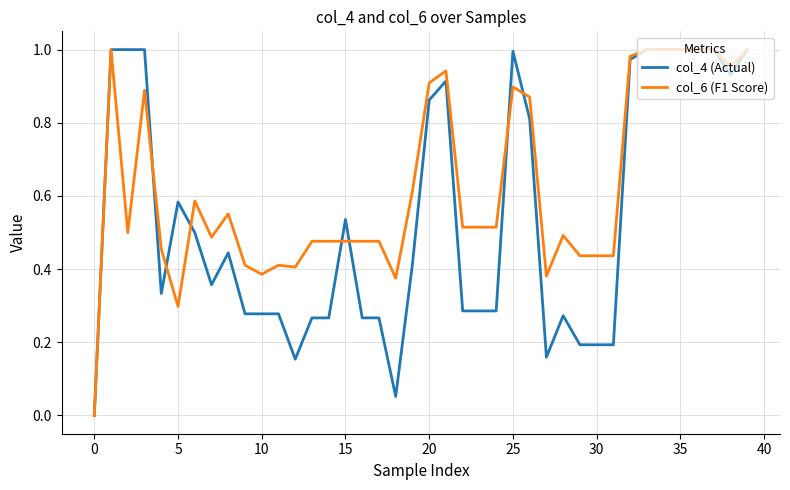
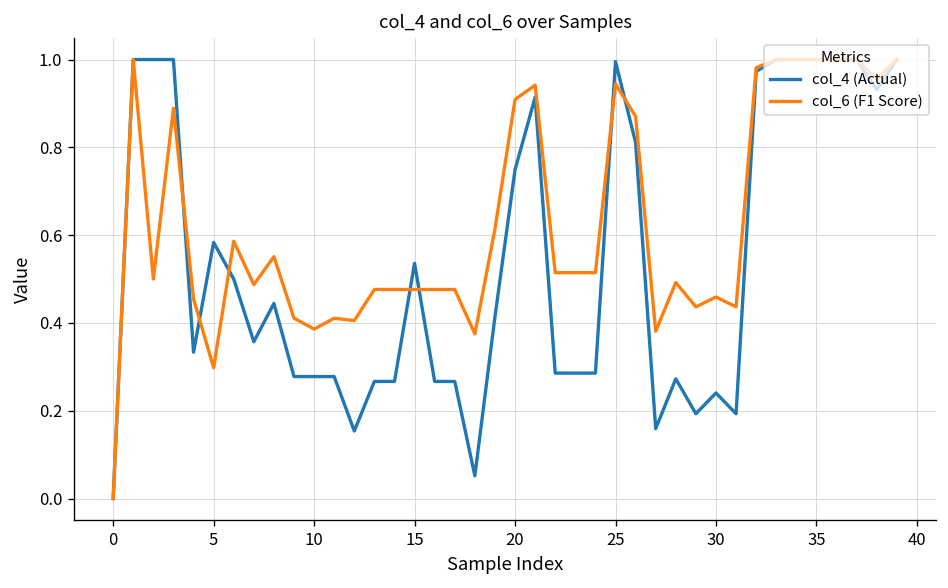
col_4 (Actual), 20: 0.86 -> 0.75
col_6 (F1 Score), 25: 0.90 -> 0.94
col_4 (Actual), 30: 0.19 -> 0.24
col_6 (F1 Score), 30: 0.44 -> 0.46
